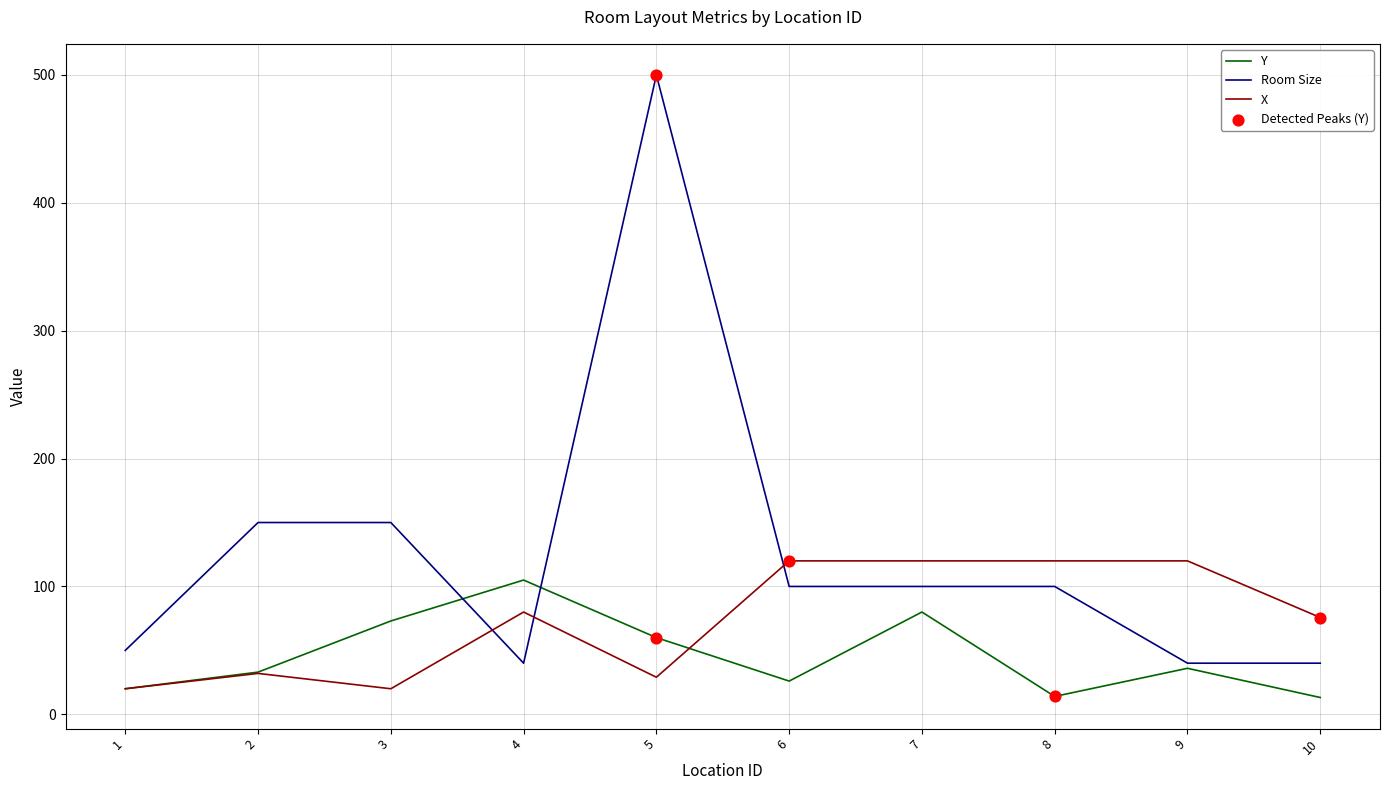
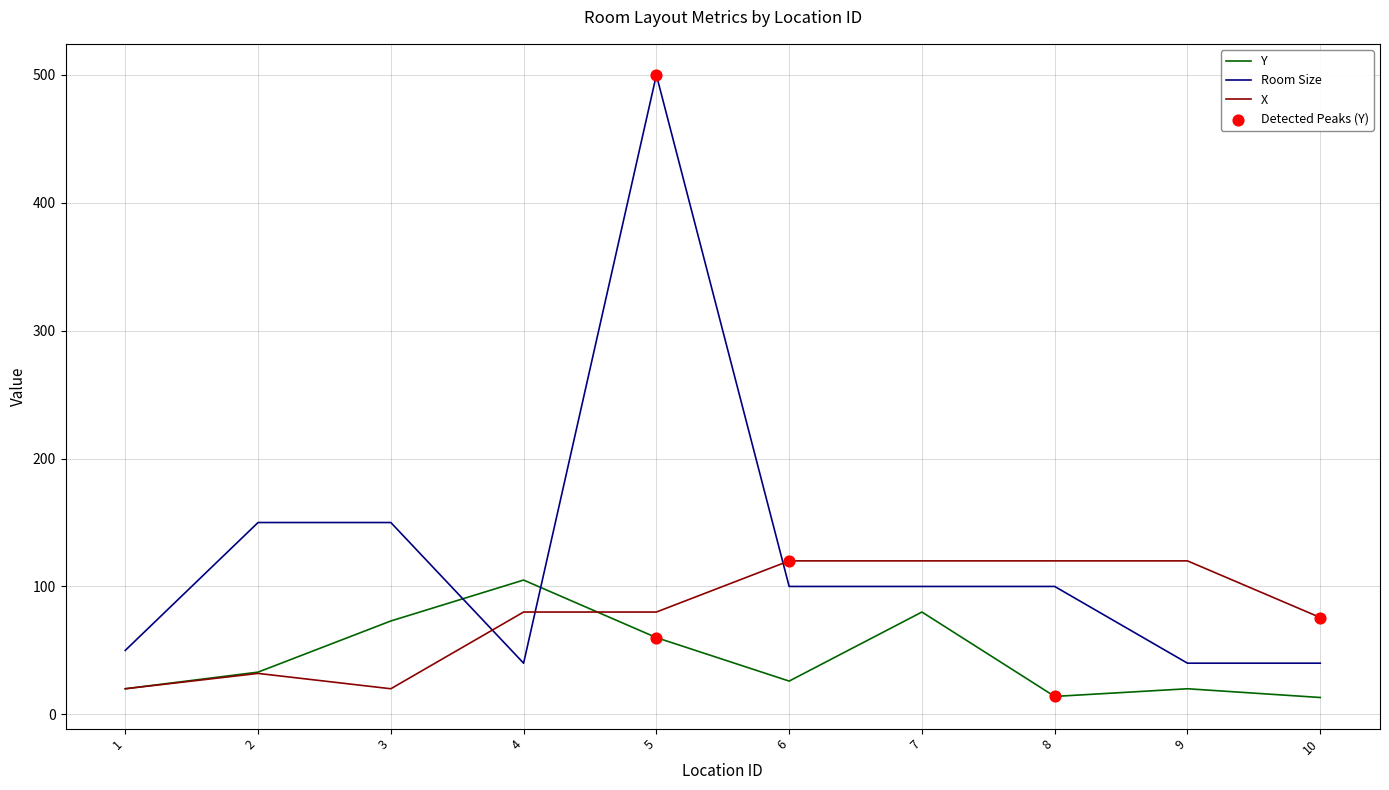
X, 5: 29 -> 80
Y, 9: 36 -> 20
